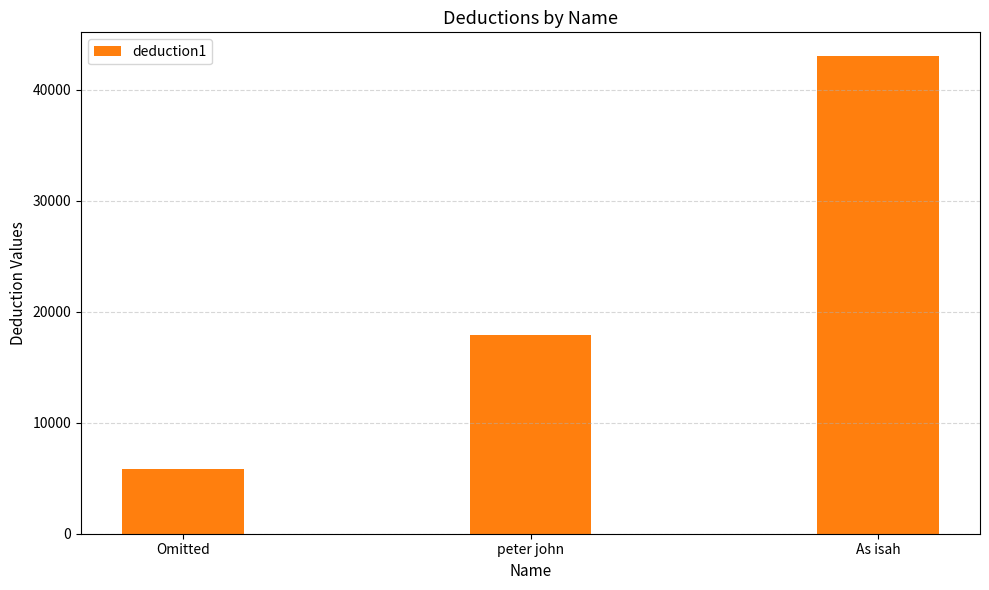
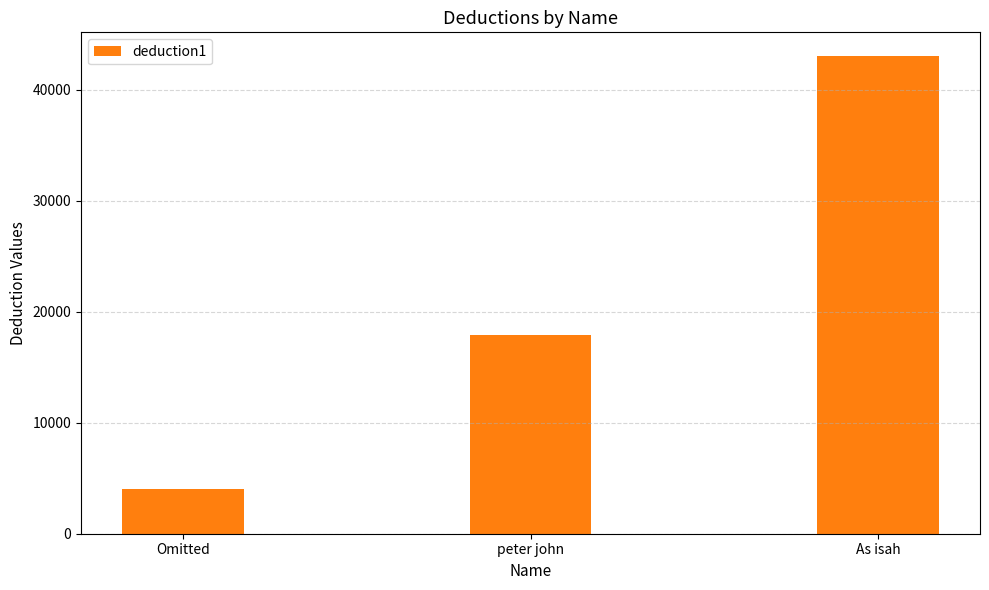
Omitted: 5800 -> 4000
